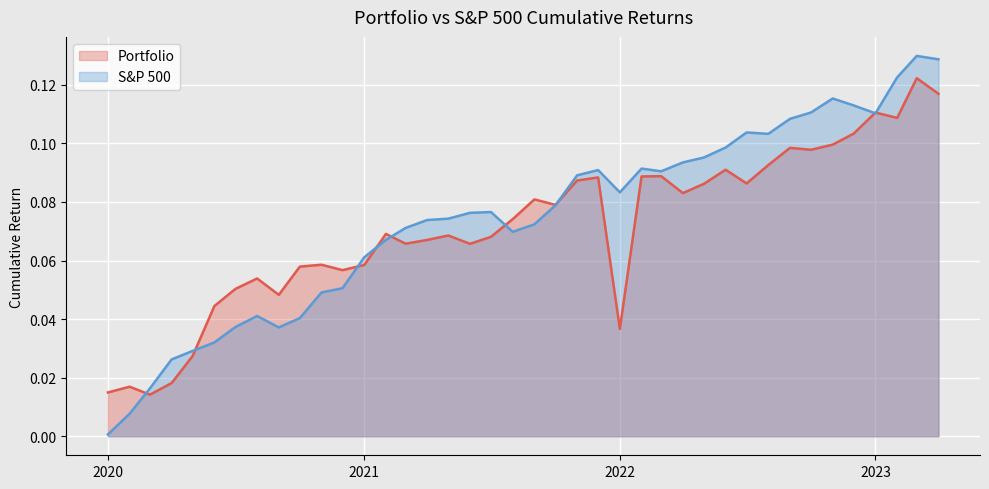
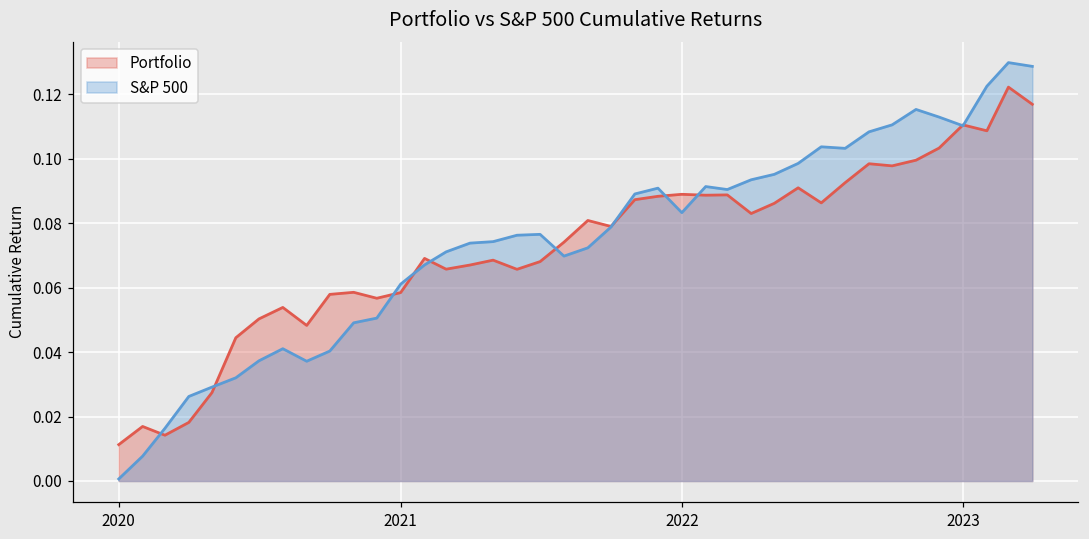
Portfolio, 2020: 0.015 -> 0.011
Portfolio, 2022: 0.037 -> 0.089
